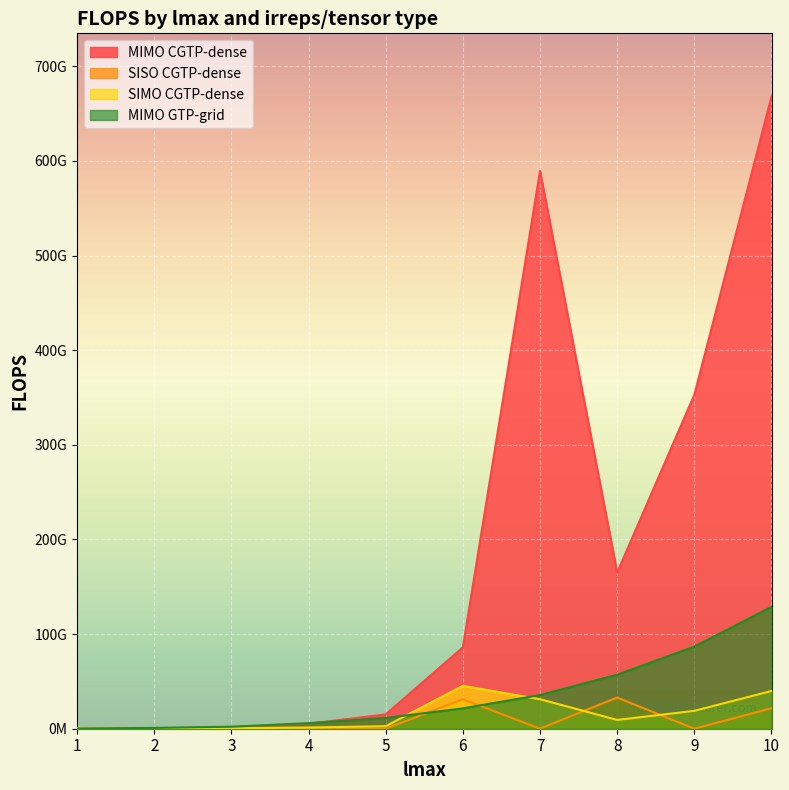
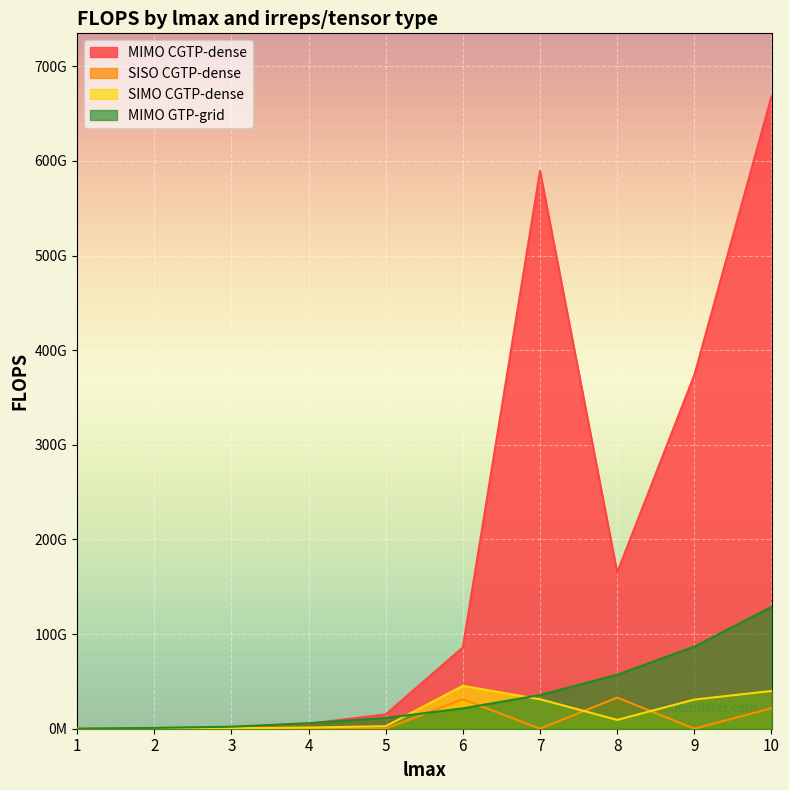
MIMO CGTP-dense, 9: 350000000000 -> 370000000000
SIMO CGTP-dense, 9: 20000000000 -> 30000000000
